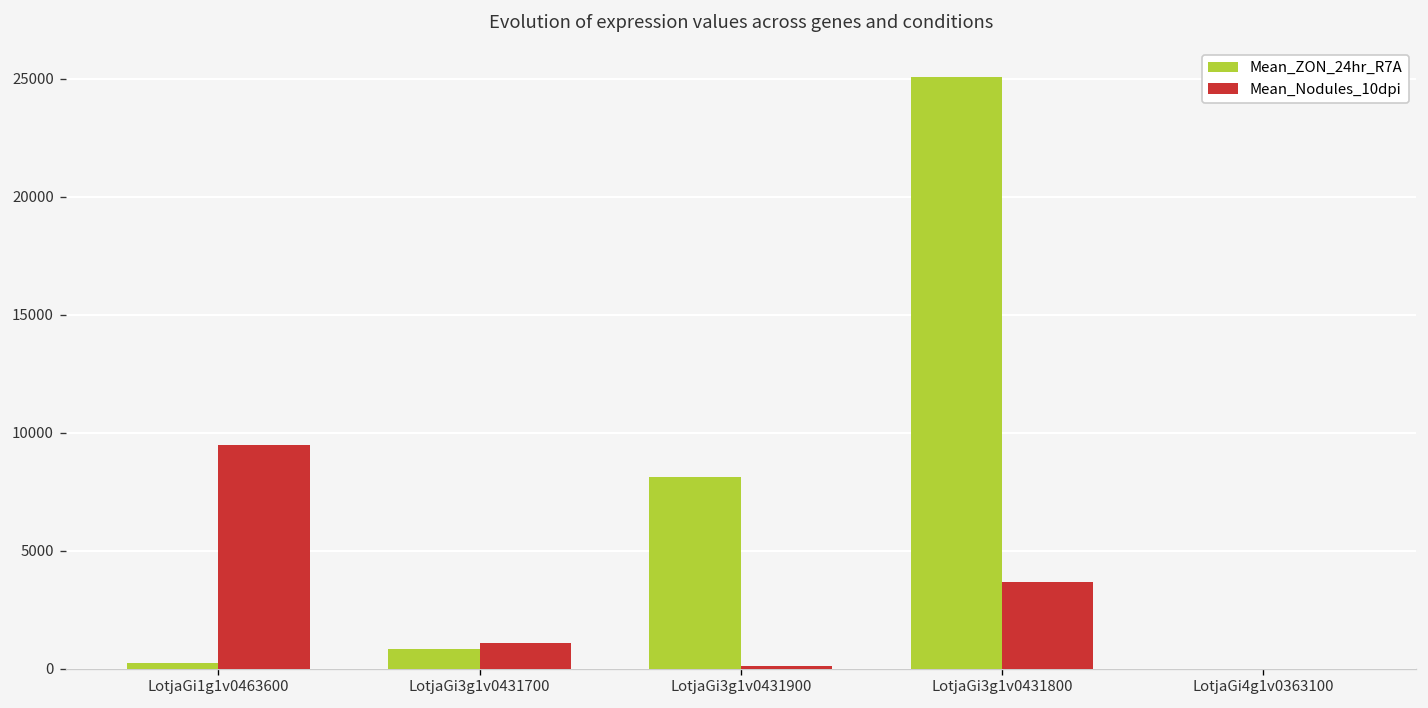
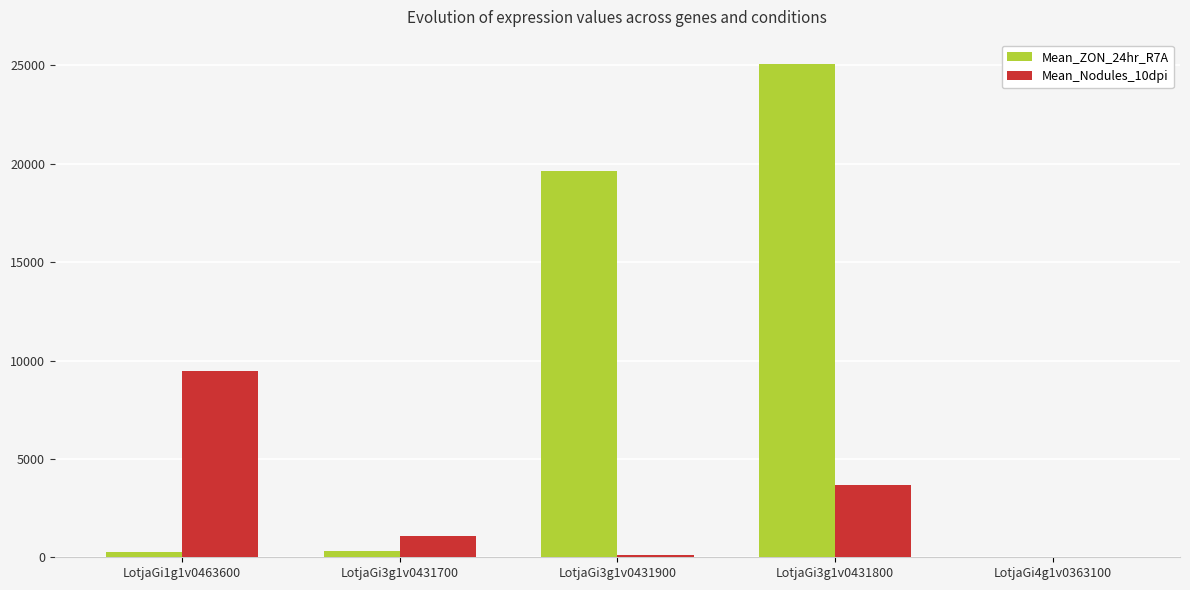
Mean_ZON_24hr_R7A, LotjaGi3g1v0431700: 800 -> 300
Mean_ZON_24hr_R7A, LotjaGi3g1v0431900: 8100 -> 19600
